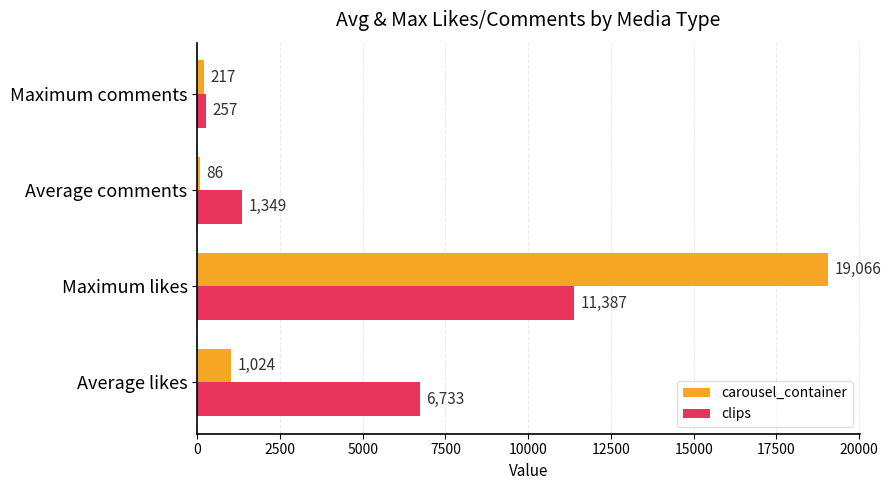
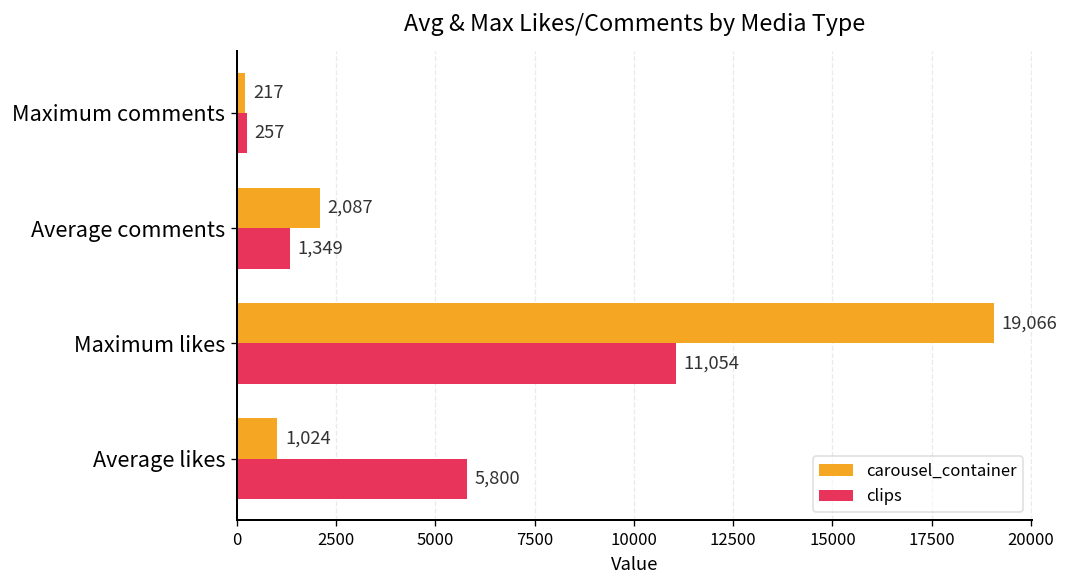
carousel_container, Average comments: 86 -> 2,087
clips, Maximum likes: 11,387 -> 11,054
clips, Average likes: 6,733 -> 5,800
